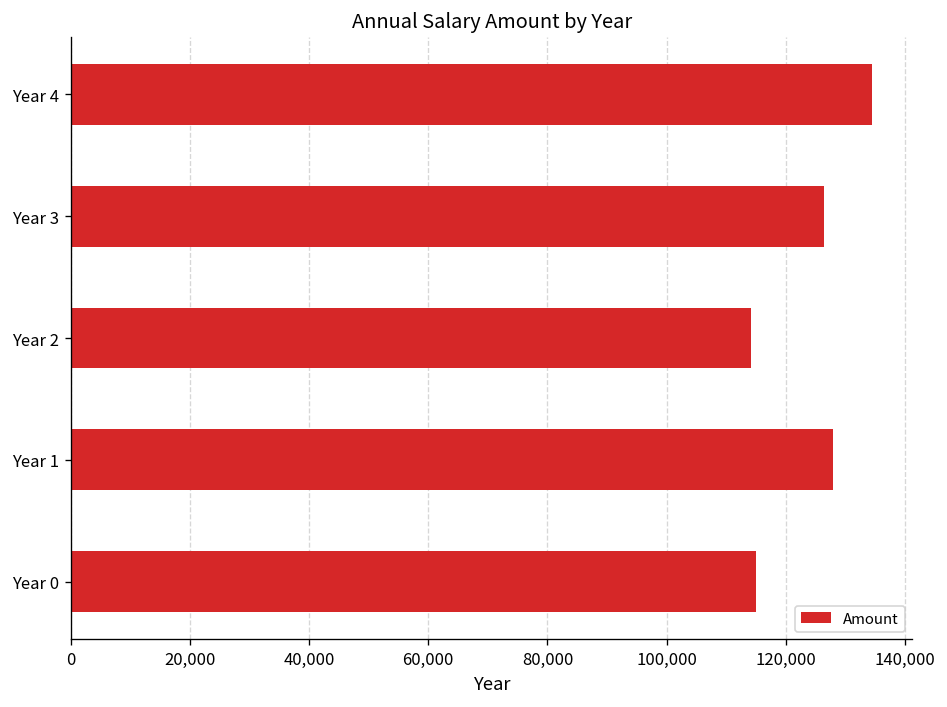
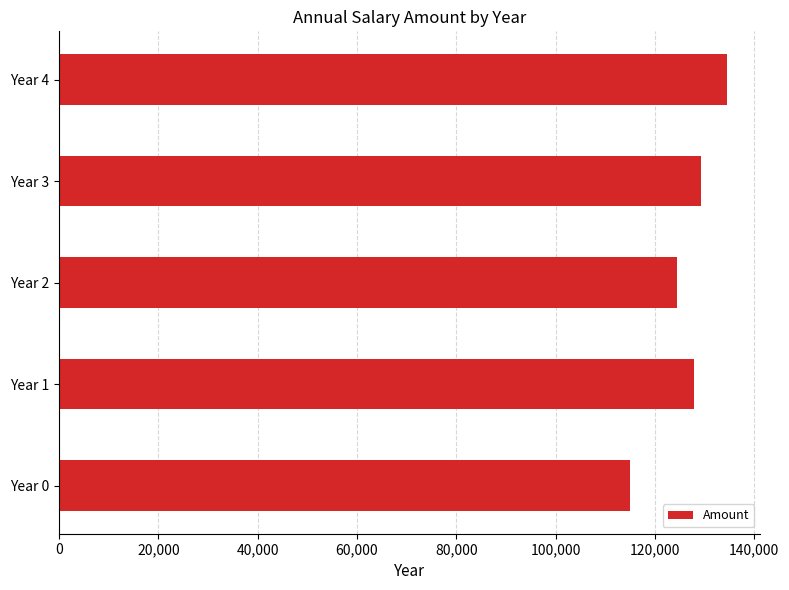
Year 3: 126,000 -> 129,000
Year 2: 114,000 -> 124,000
